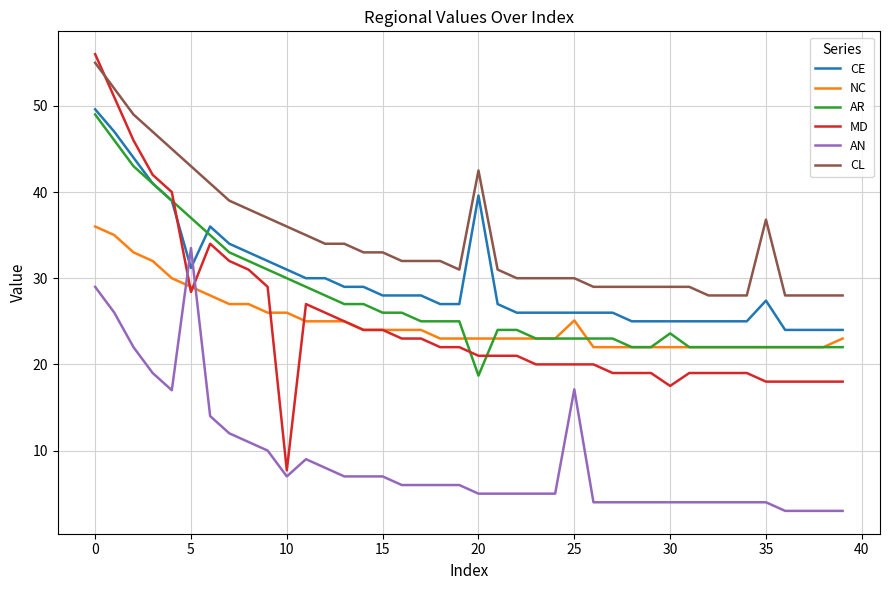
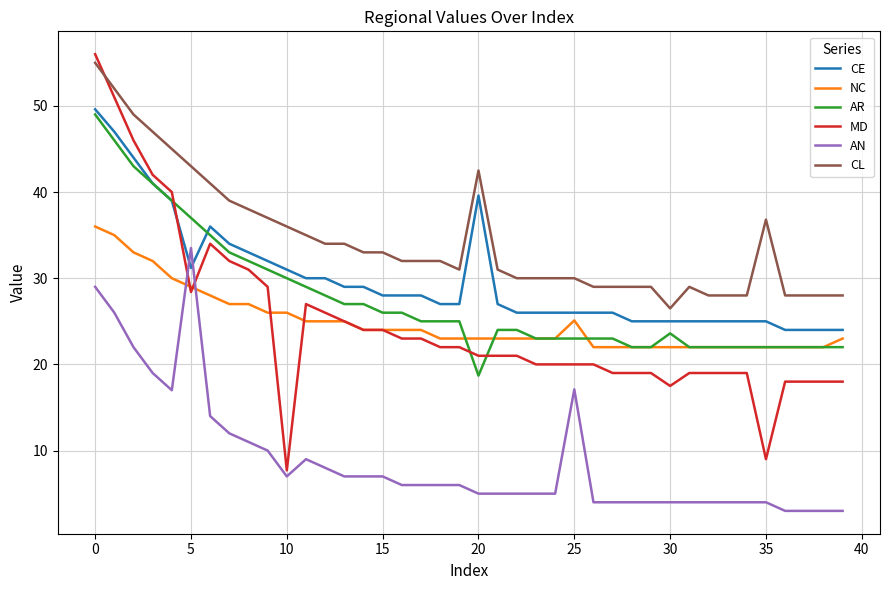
CL, 30: 29 -> 27
CE, 35: 27 -> 25
MD, 35: 18 -> 9
